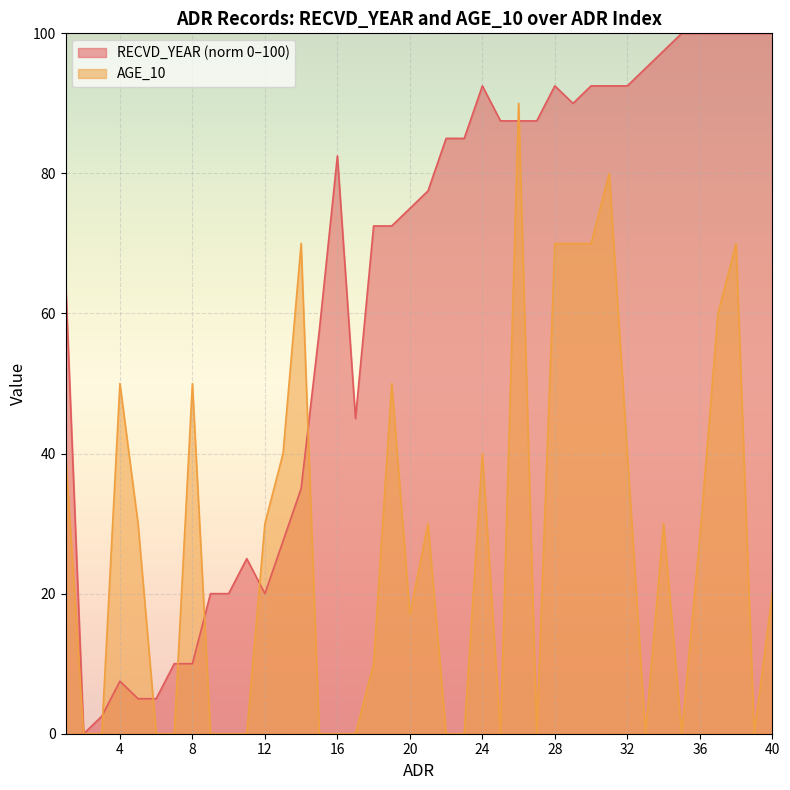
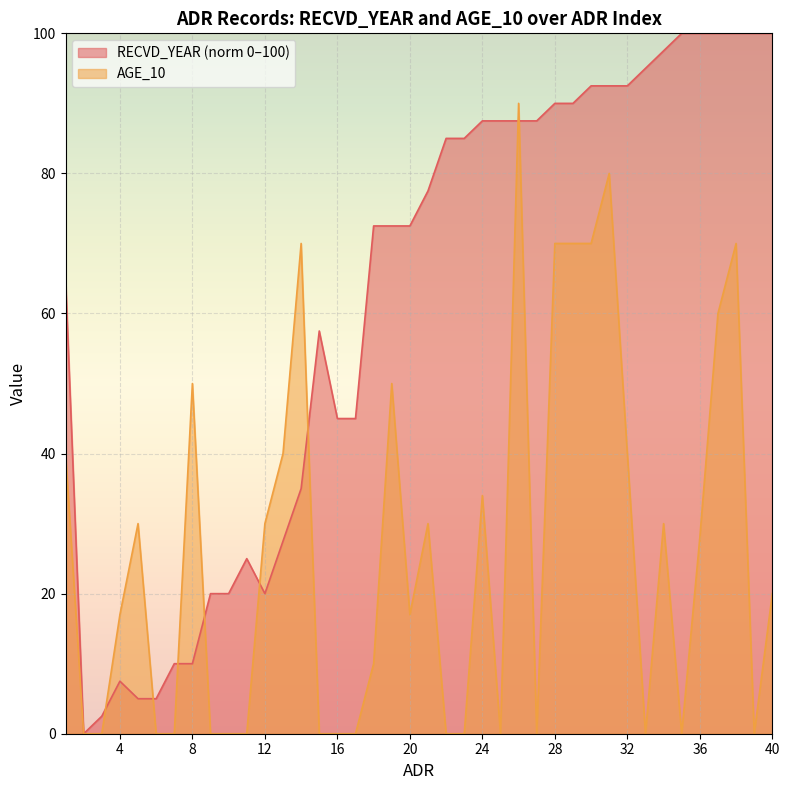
AGE_10, 4: 50 -> 17
RECVD_YEAR (norm 0–100), 16: 83 -> 45
RECVD_YEAR (norm 0–100), 20: 75 -> 73
RECVD_YEAR (norm 0–100), 24: 93 -> 88
AGE_10, 24: 40 -> 34
RECVD_YEAR (norm 0–100), 28: 93 -> 90
